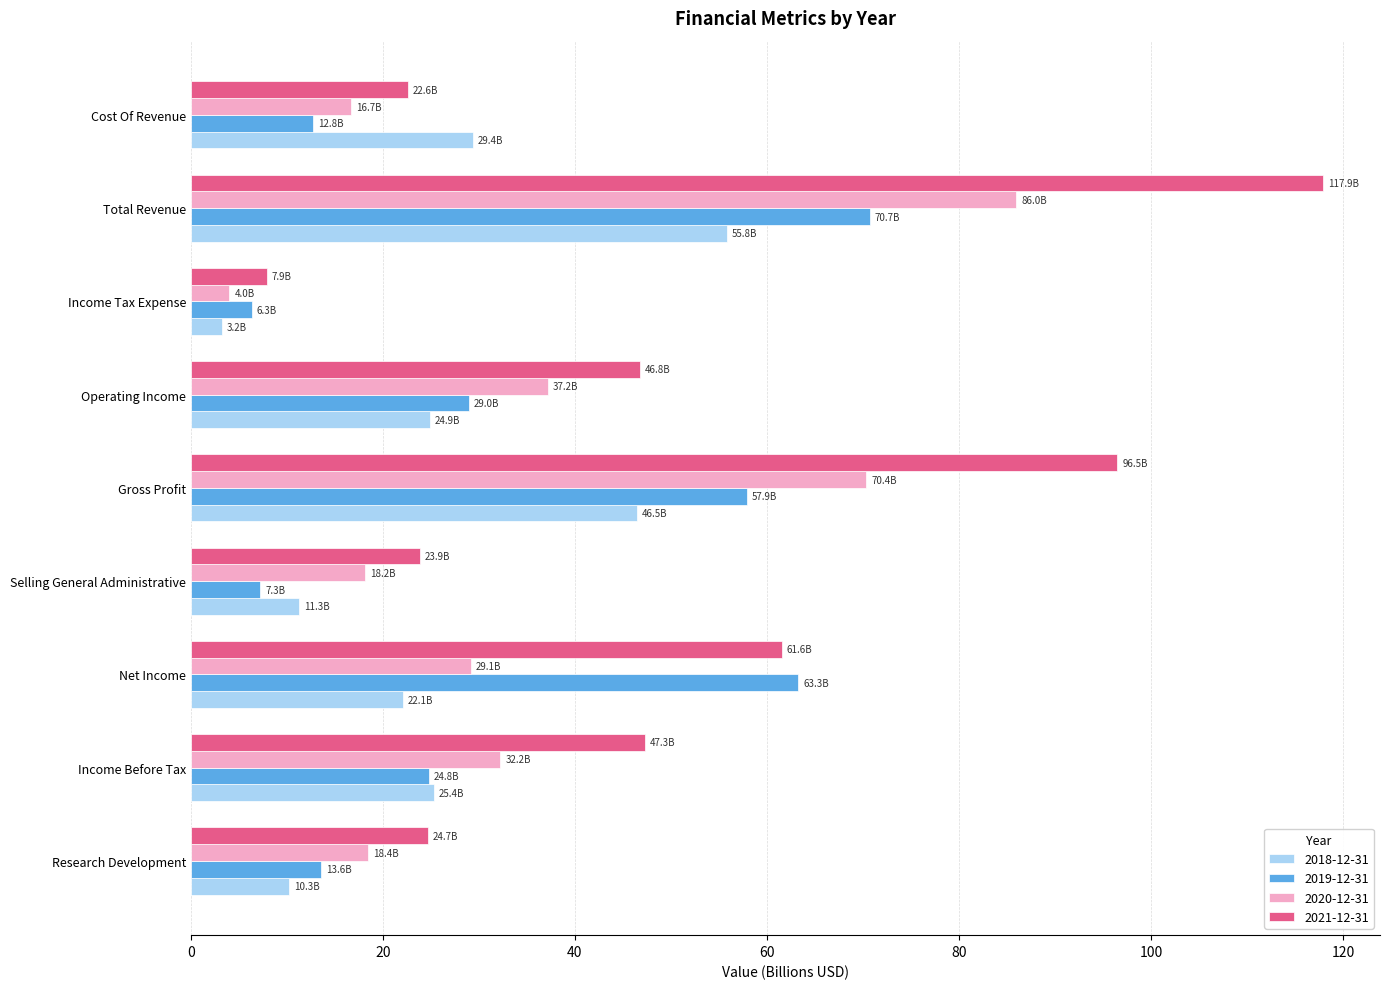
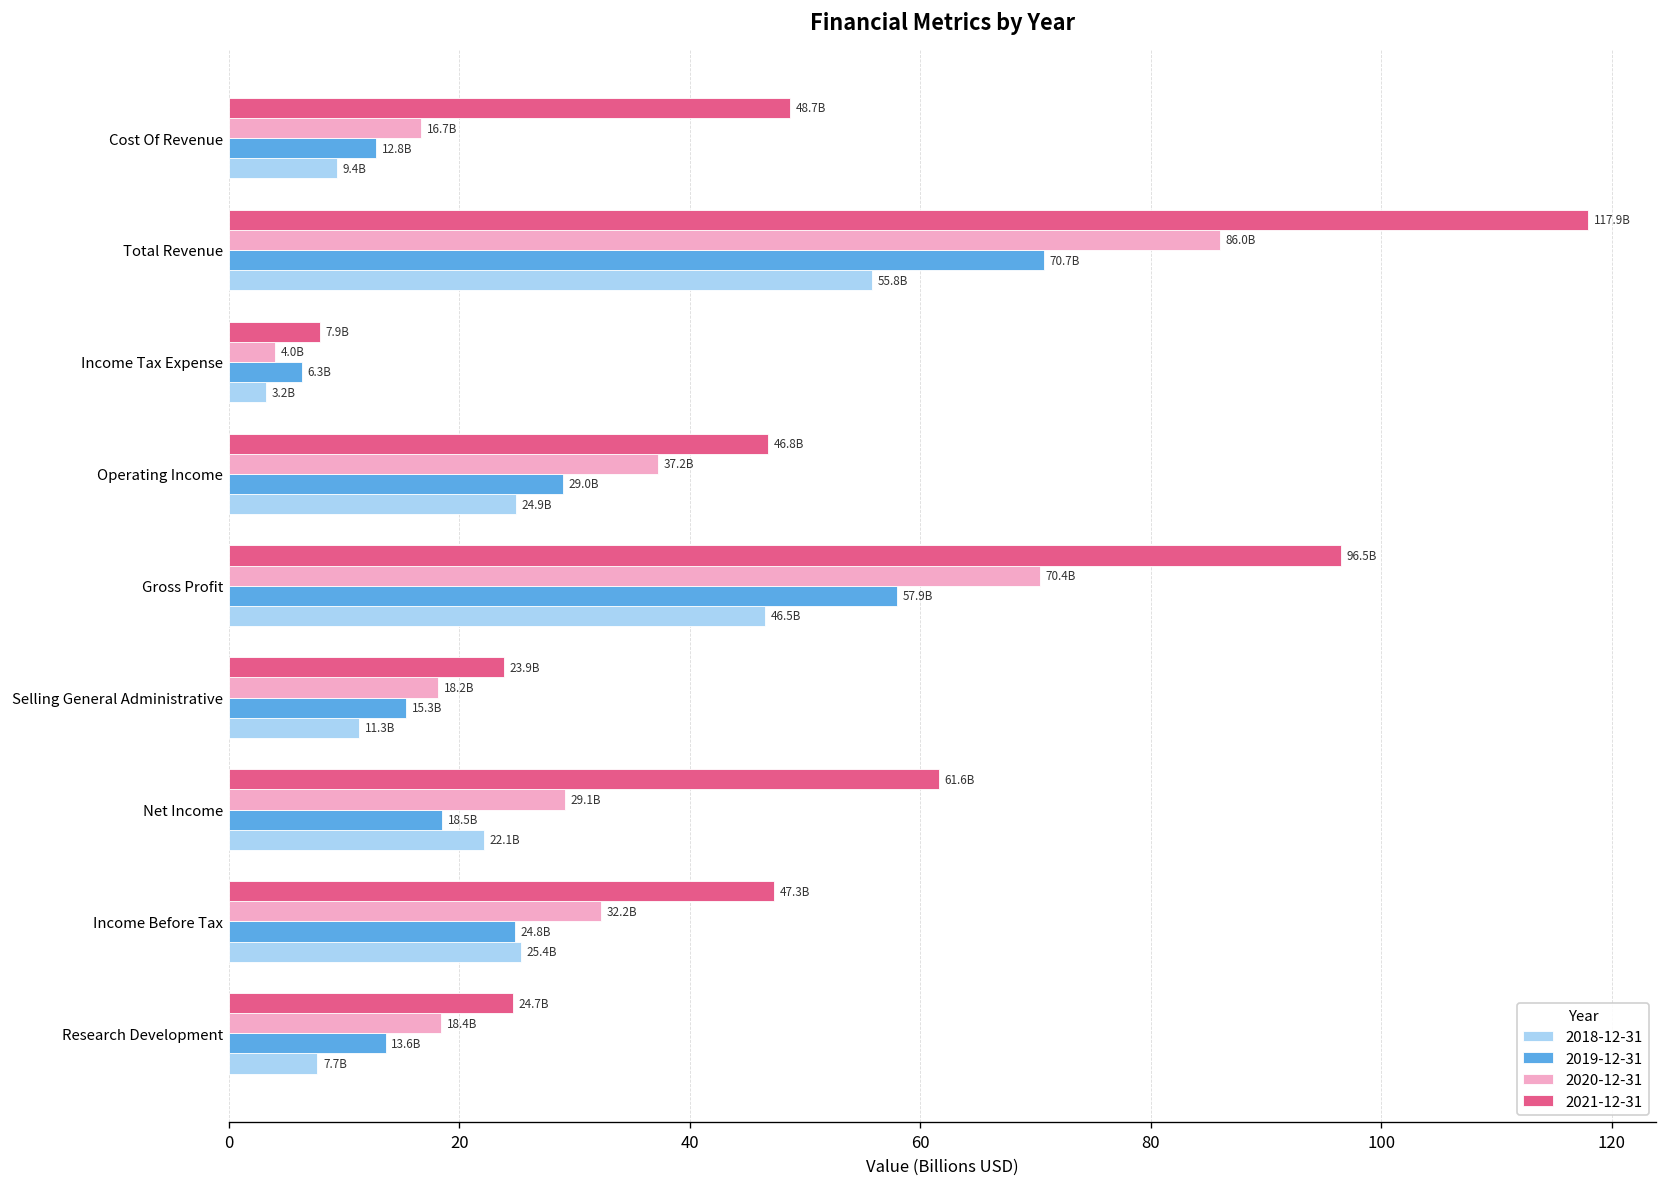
2021-12-31, Cost Of Revenue: 22.6B -> 48.7B
2018-12-31, Cost Of Revenue: 29.4B -> 9.4B
2019-12-31, Selling General Administrative: 7.3B -> 15.3B
2019-12-31, Net Income: 63.3B -> 18.5B
2018-12-31, Research Development: 10.3B -> 7.7B
